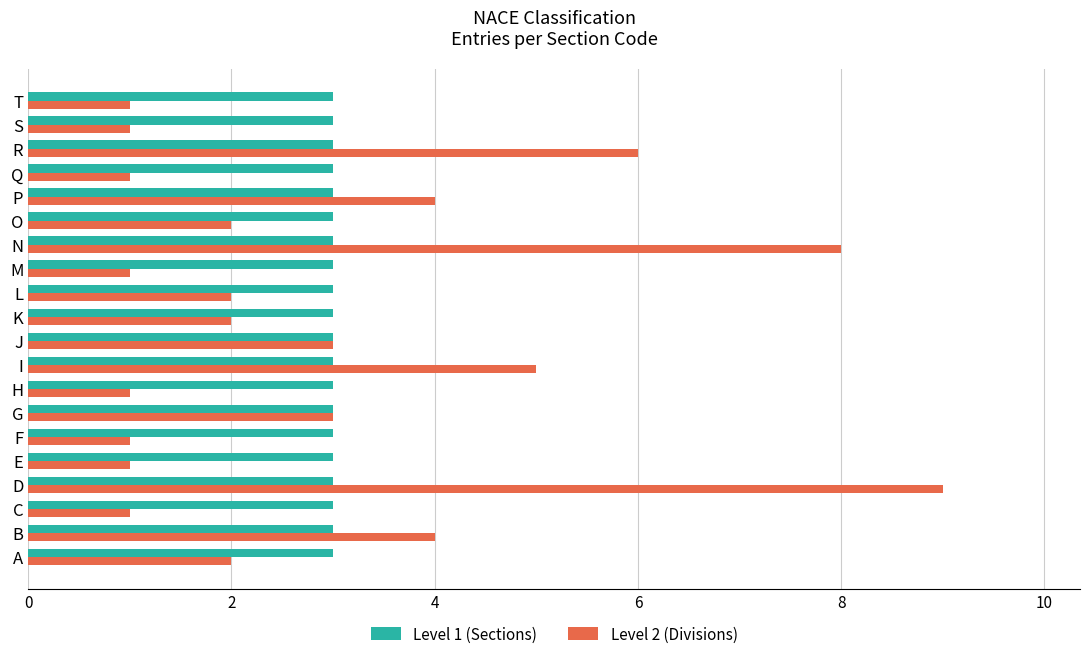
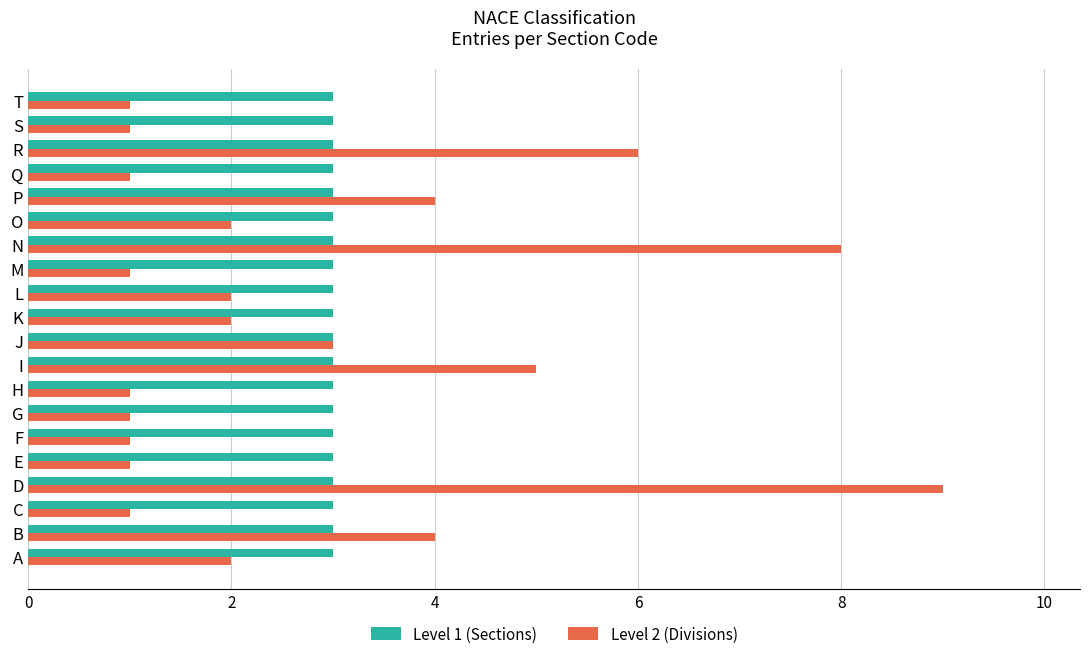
Level 2 (Divisions), G: 3 -> 1
